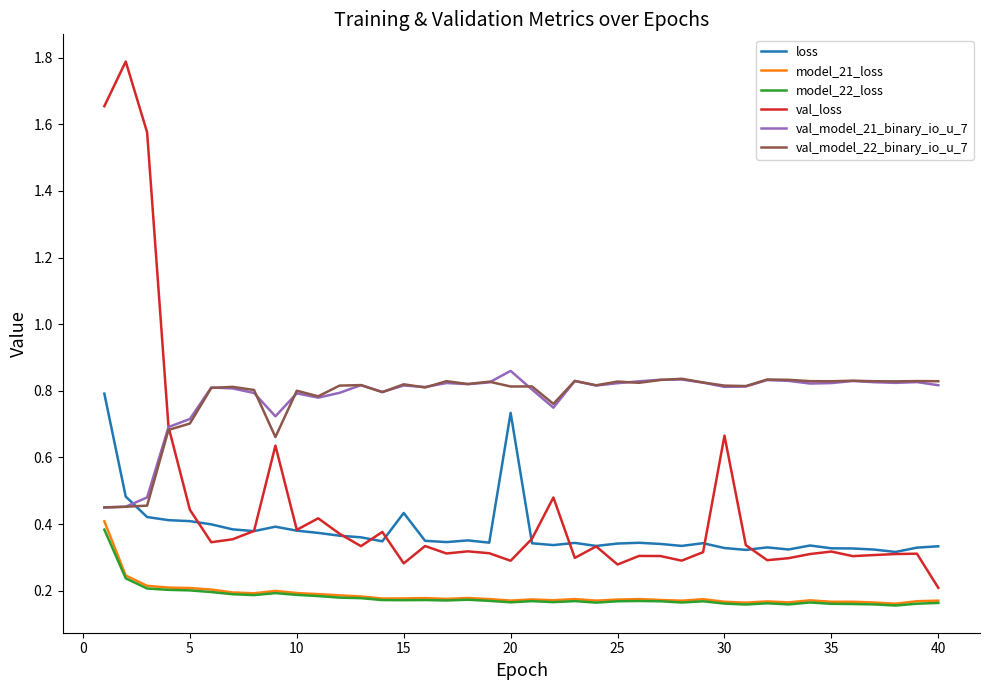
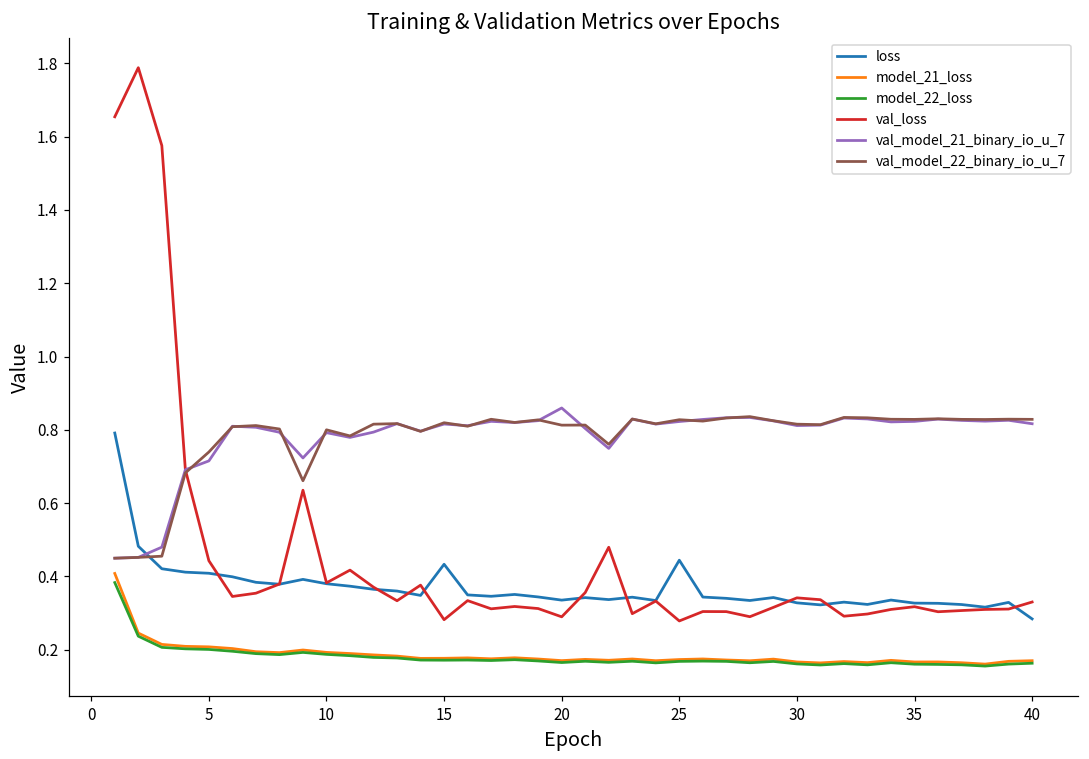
val_model_22_binary_io_u_7, 5: 0.70 -> 0.74
loss, 20: 0.73 -> 0.34
loss, 25: 0.34 -> 0.44
val_loss, 30: 0.67 -> 0.34
loss, 40: 0.33 -> 0.28
val_loss, 40: 0.21 -> 0.33
